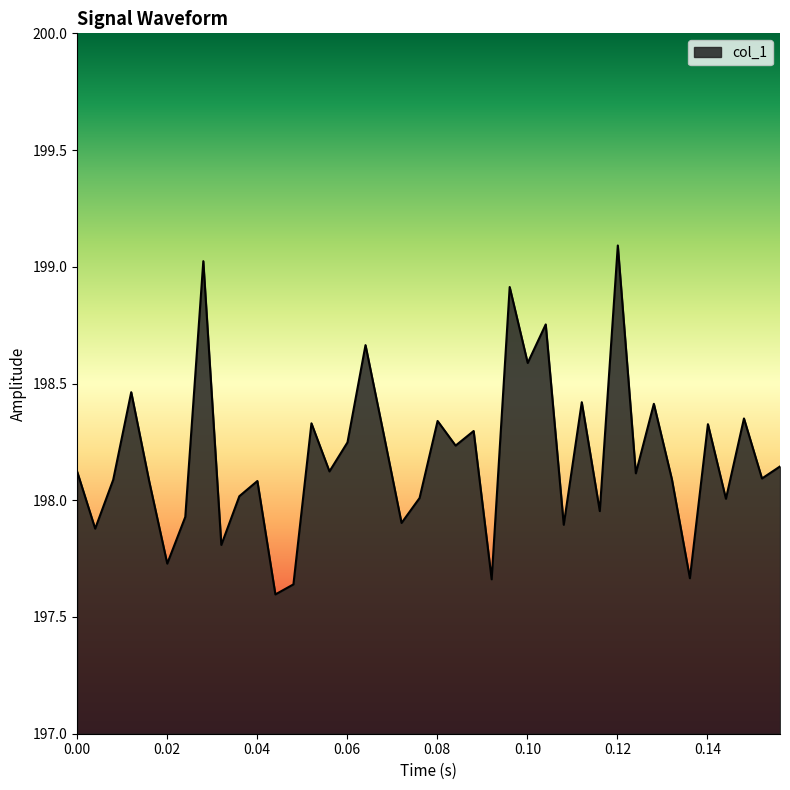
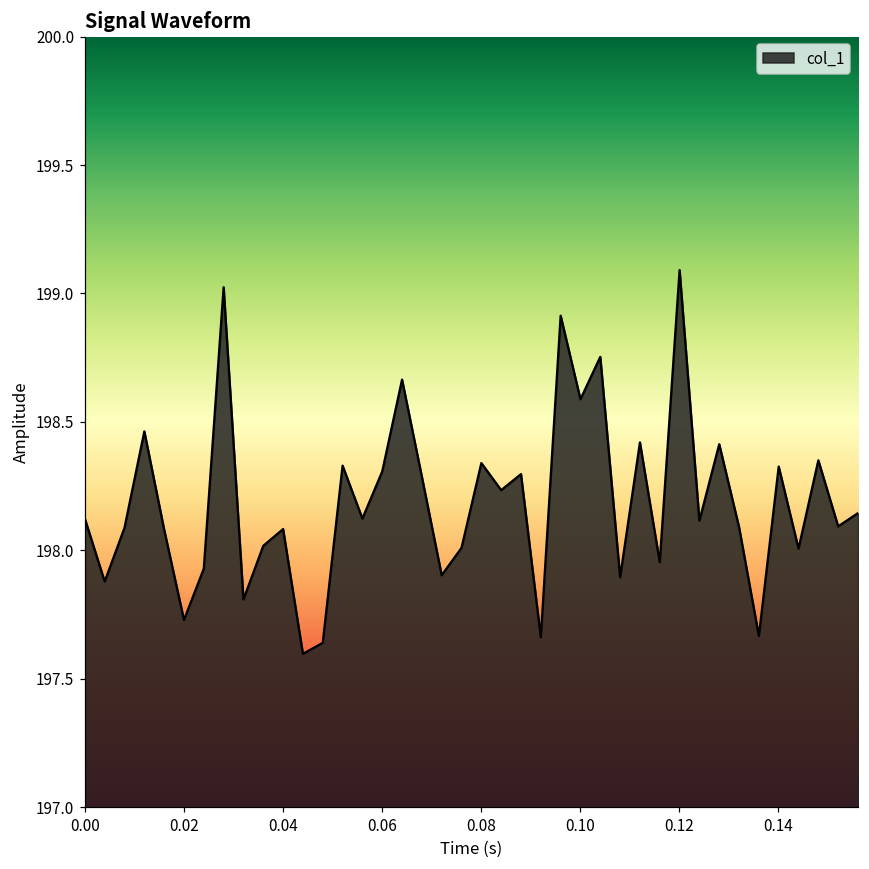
0.06: 198.25 -> 198.31
